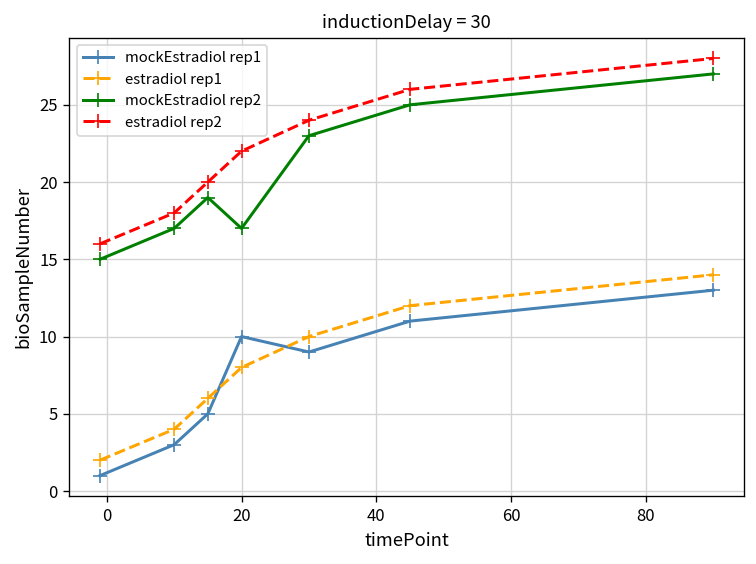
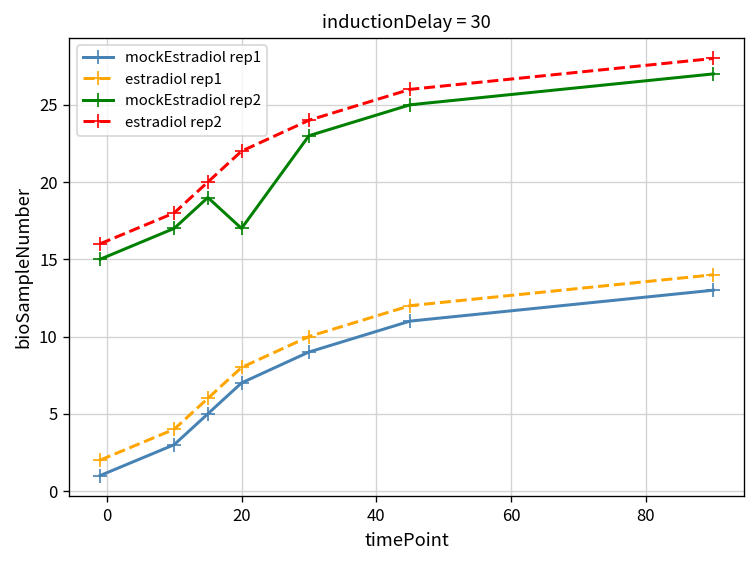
mockEstradiol rep1, 20: 10 -> 7
